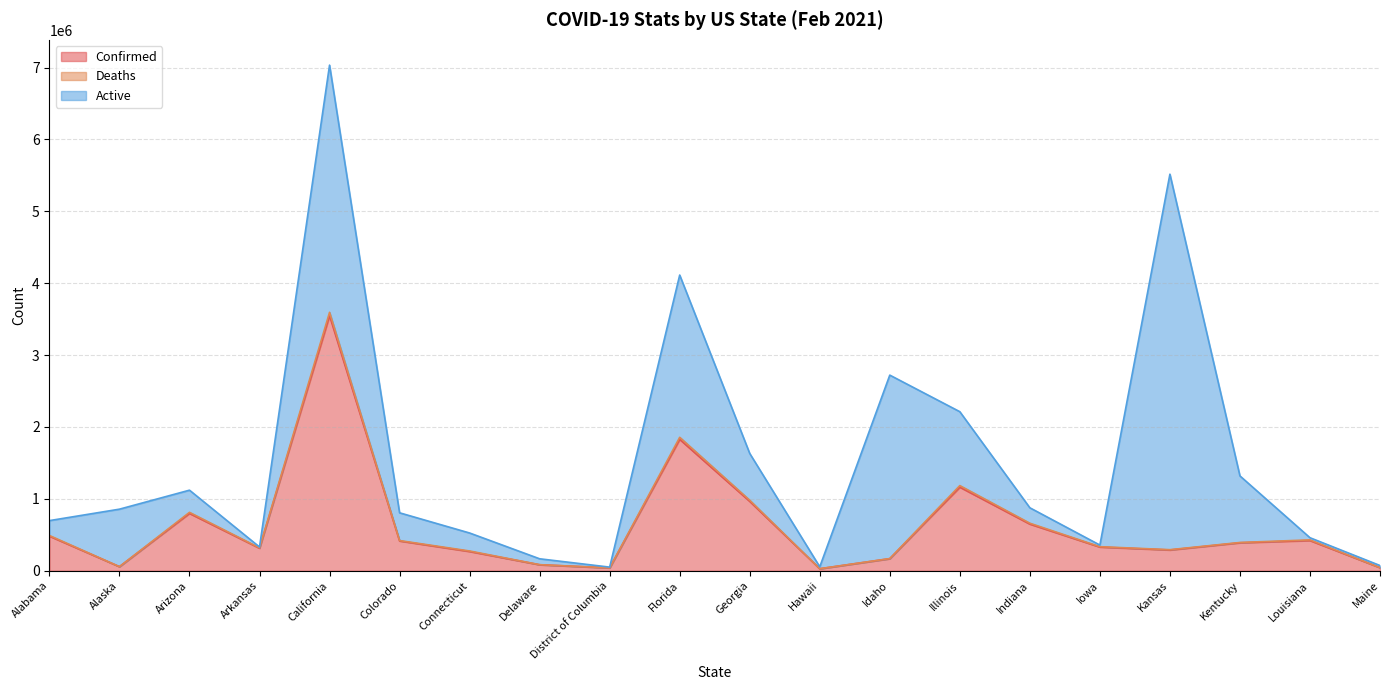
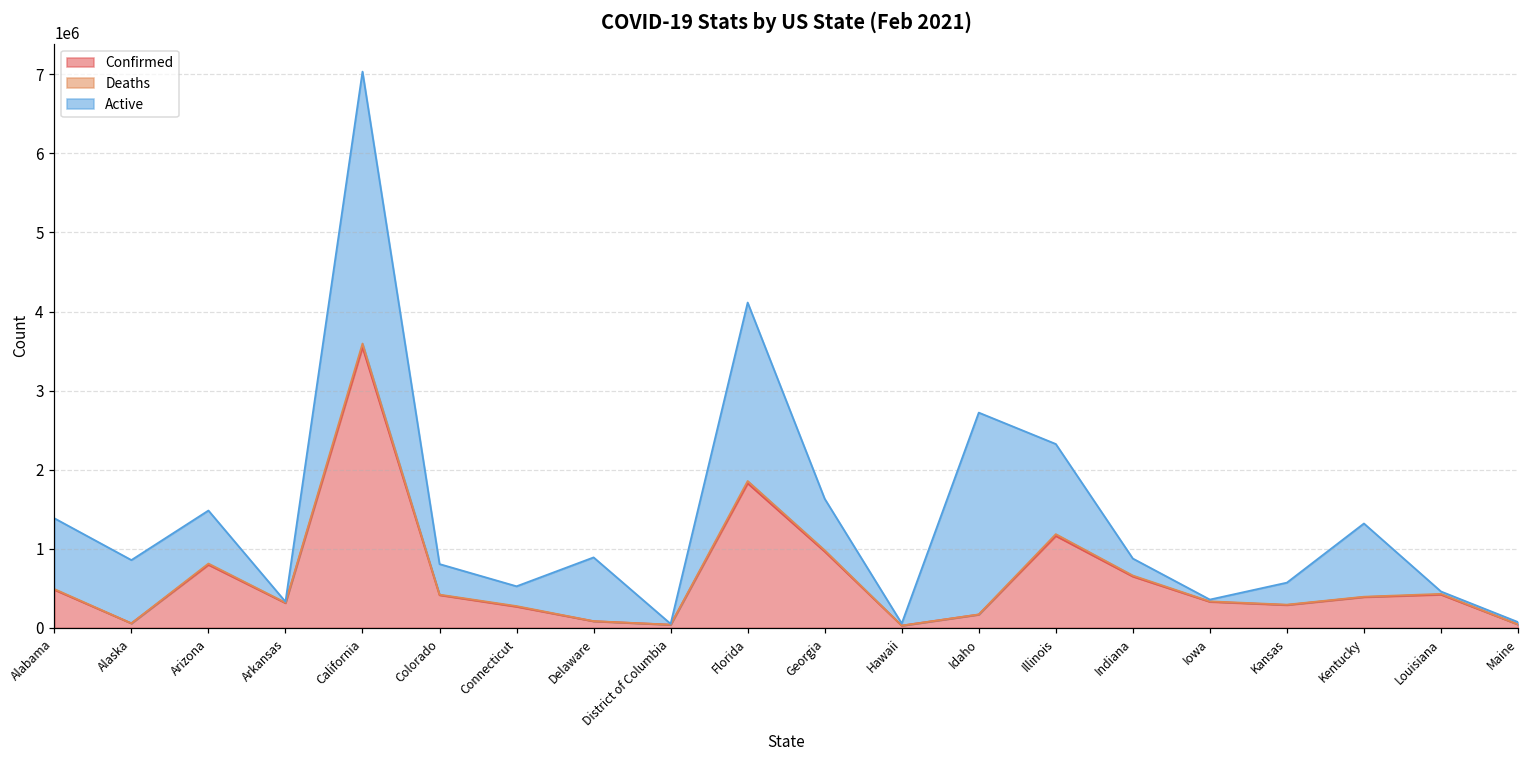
Active, Alabama: 200000 -> 900000
Active, Arizona: 300000 -> 700000
Active, Delaware: 100000 -> 800000
Active, Illinois: 1000000 -> 1100000
Active, Kansas: 5200000 -> 300000
